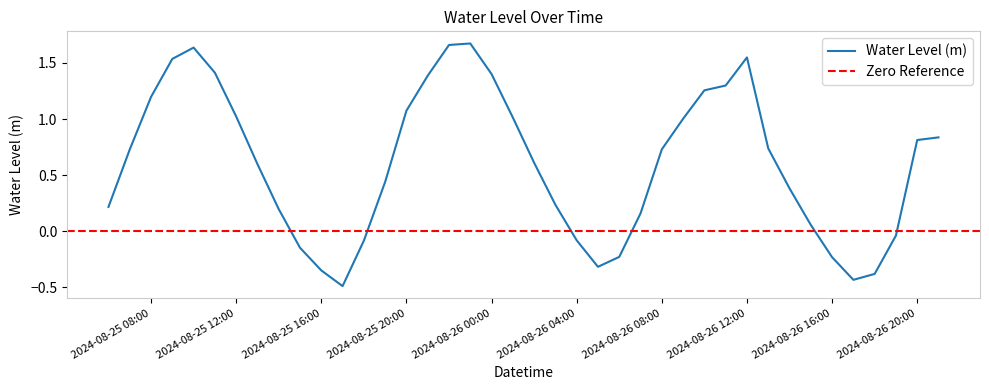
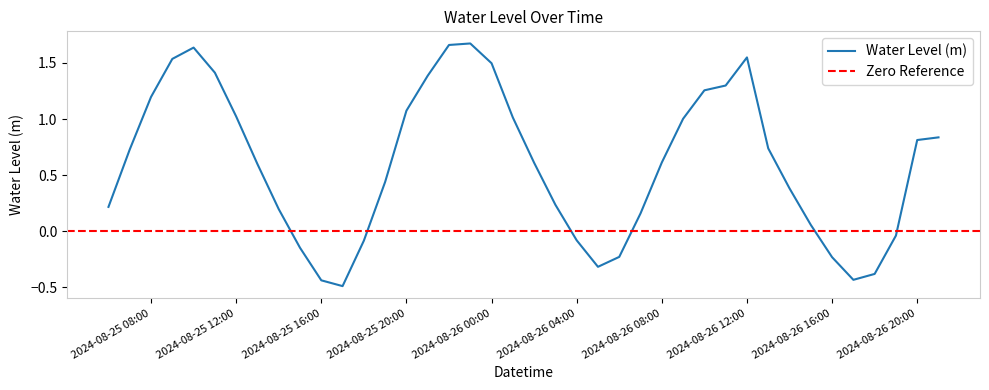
2024-08-25 16:00: -0.35 -> -0.44
2024-08-26 00:00: 1.40 -> 1.50
2024-08-26 08:00: 0.73 -> 0.61
